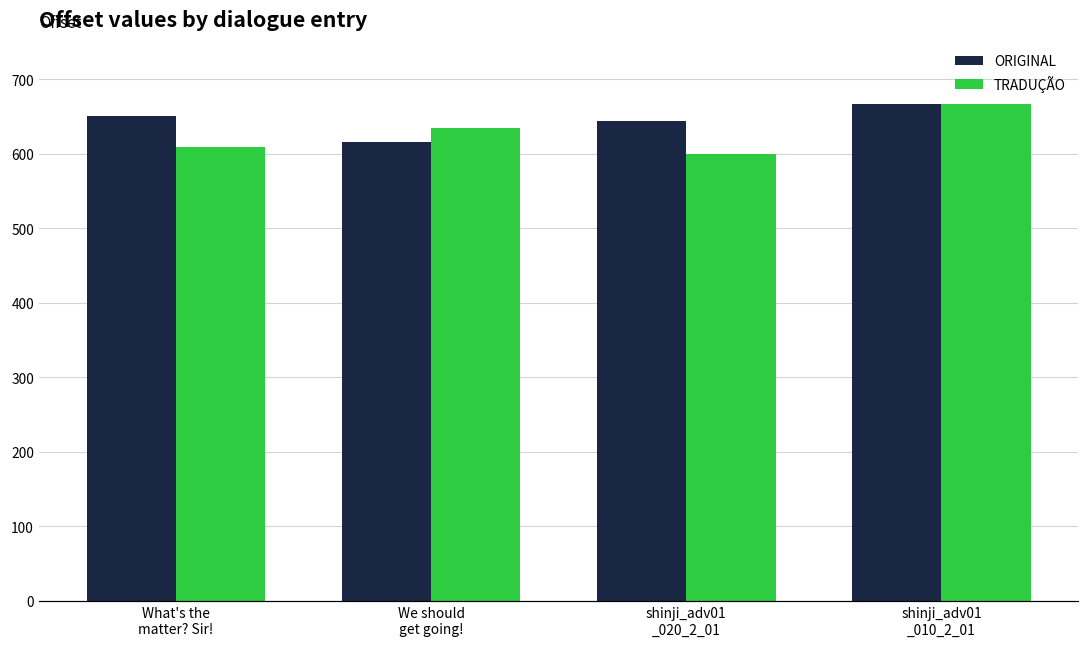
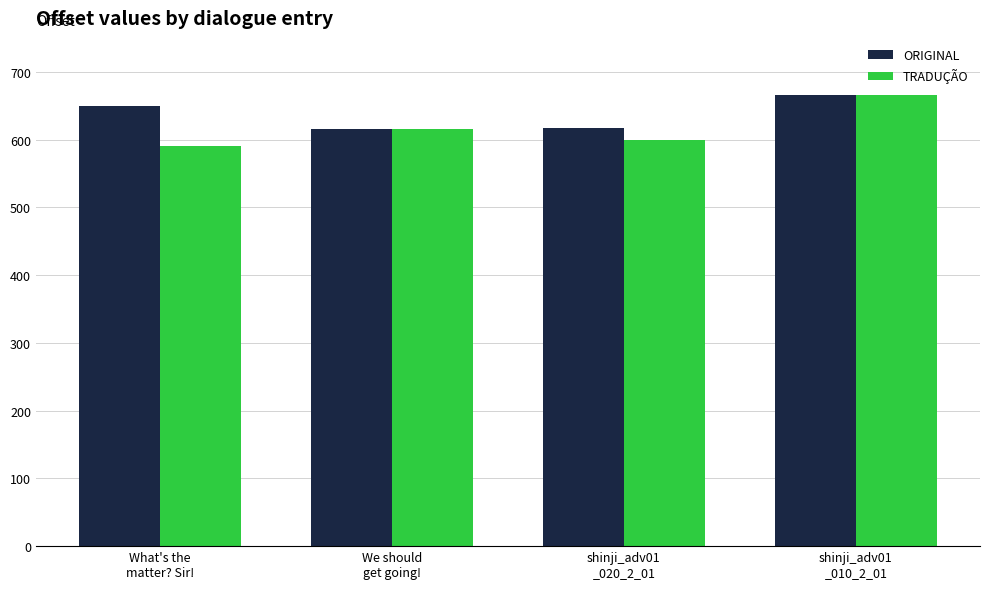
TRADUÇÃO, What's the matter? Sir!: 610 -> 590
TRADUÇÃO, We should get going!: 630 -> 620
ORIGINAL, shinji_adv01 _020_2_01: 640 -> 620
